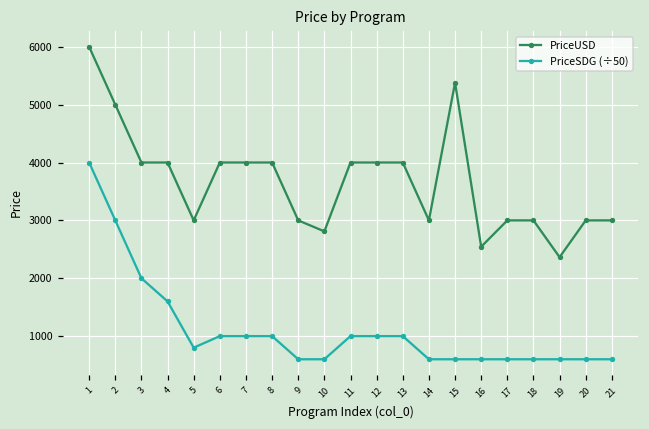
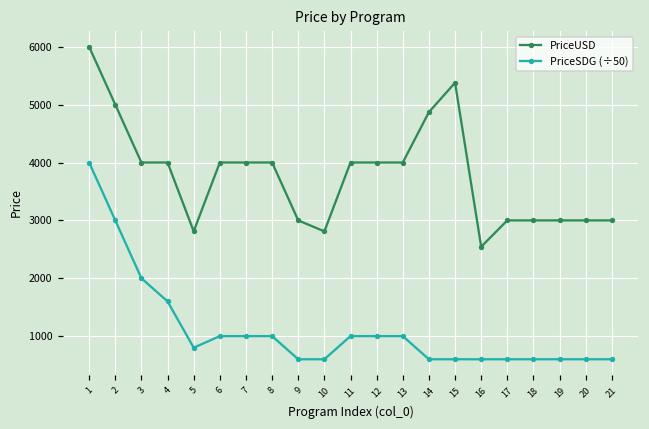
PriceUSD, 5: 3000 -> 2800
PriceUSD, 14: 3000 -> 4900
PriceUSD, 19: 2400 -> 3000
